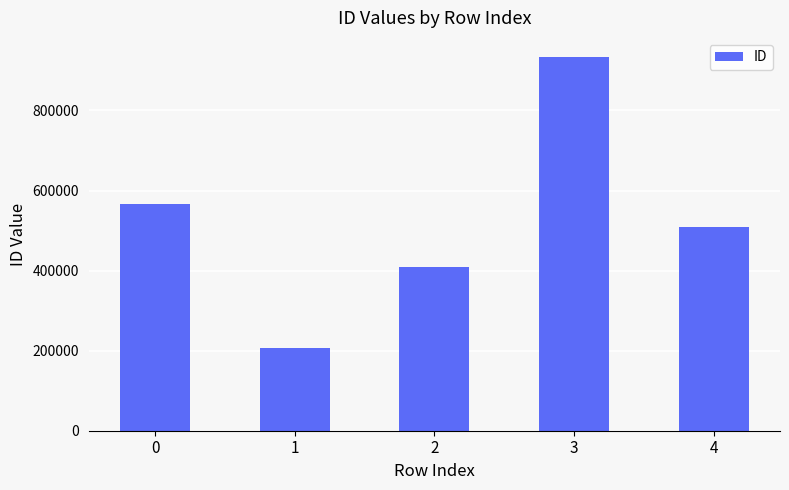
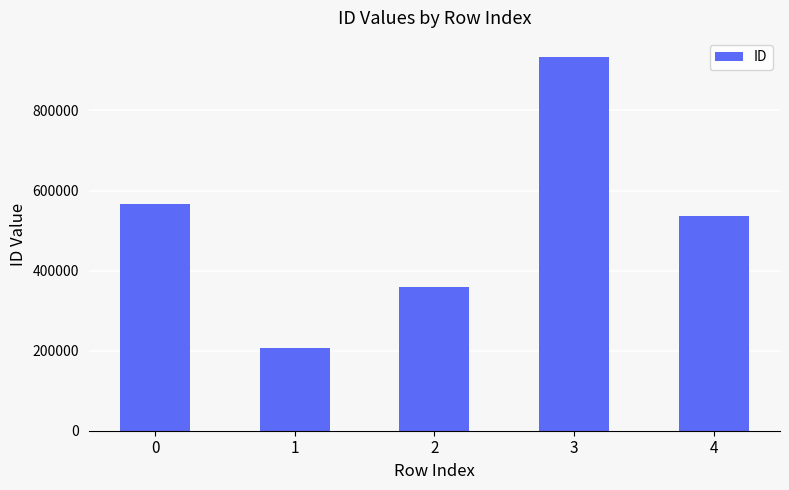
2: 410000 -> 360000
4: 510000 -> 540000
